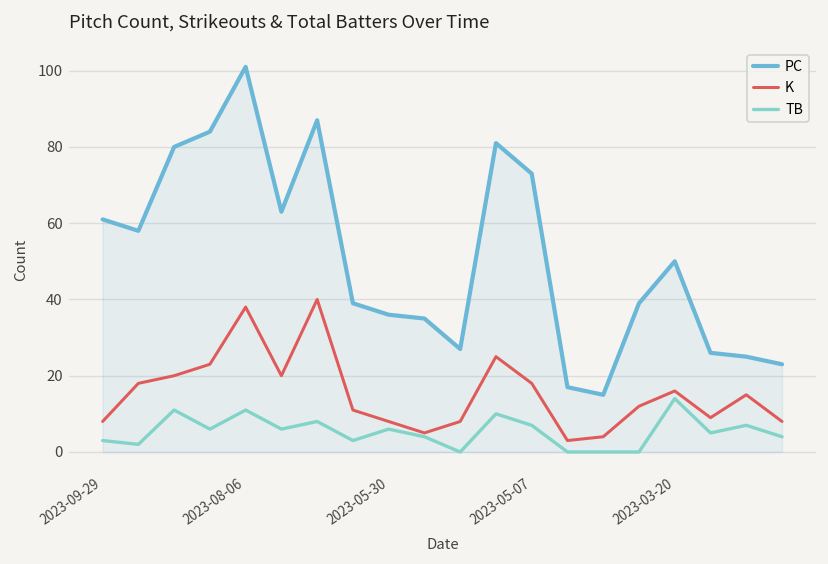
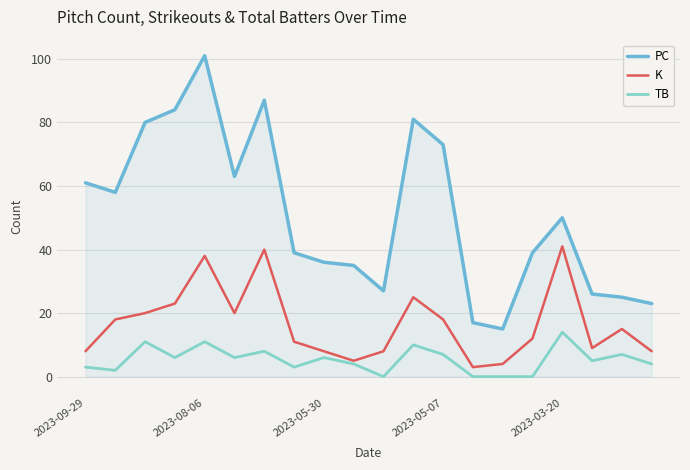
K, 2023-03-20: 16 -> 41
